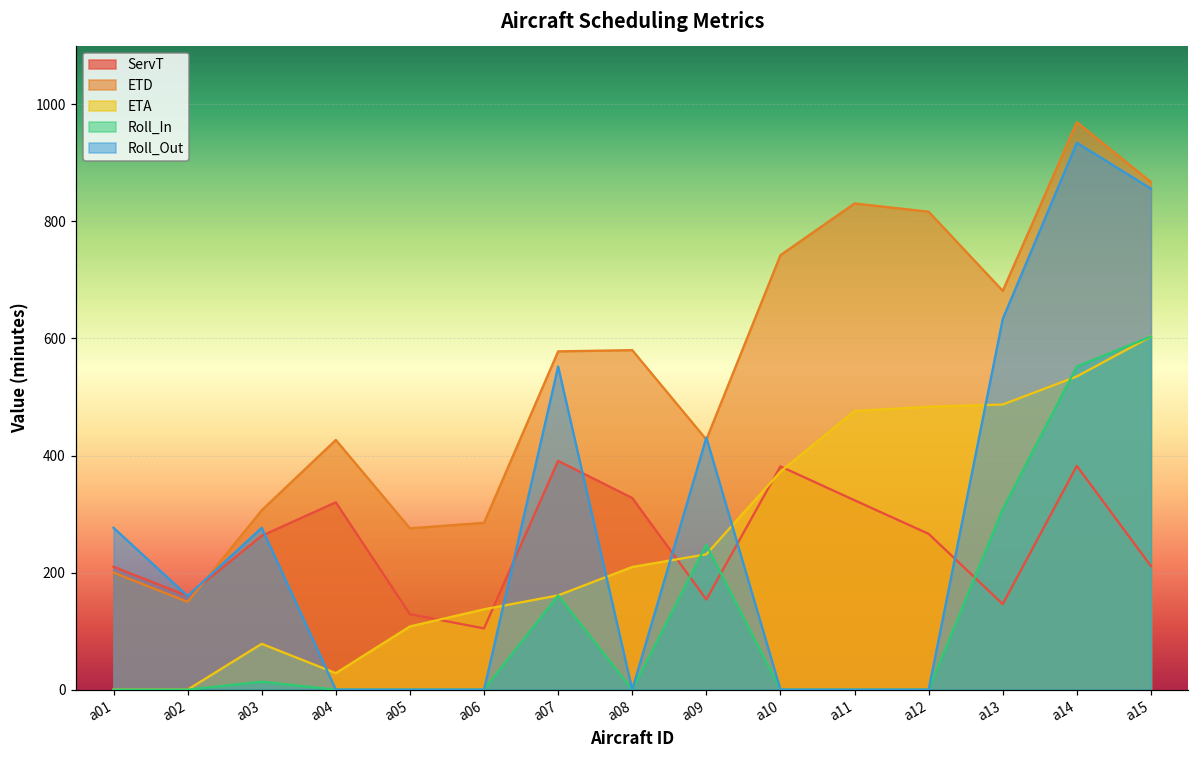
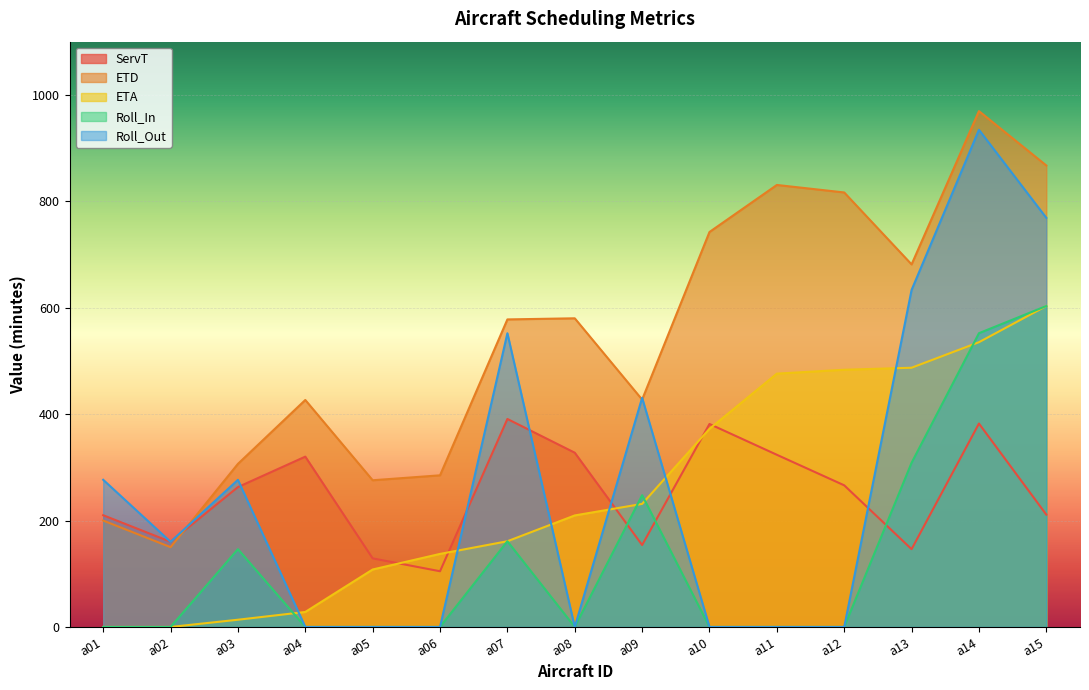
ETA, a03: 80 -> 10
Roll_In, a03: 10 -> 150
Roll_Out, a15: 860 -> 770
